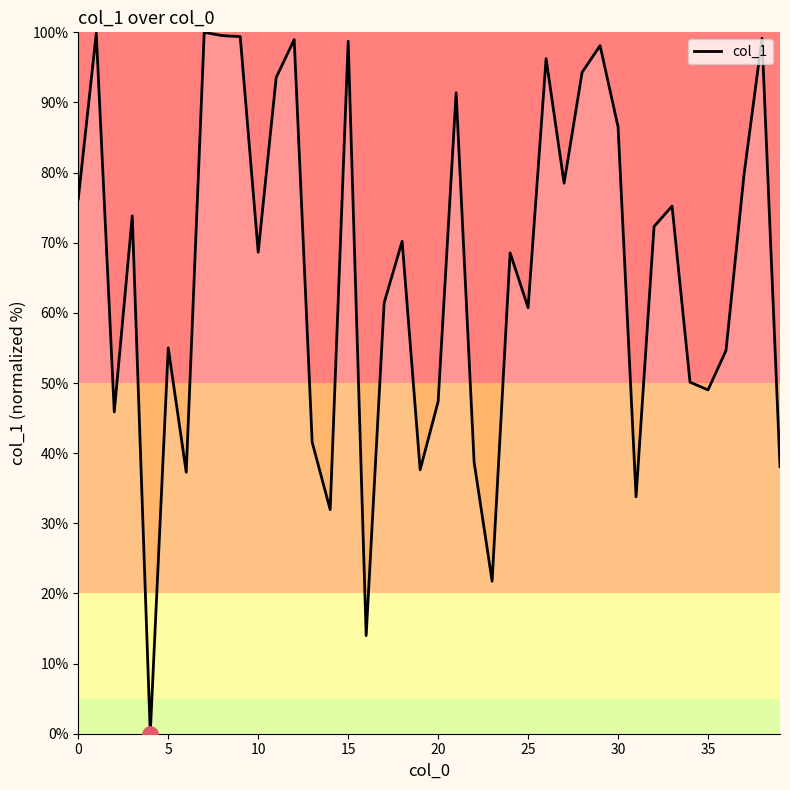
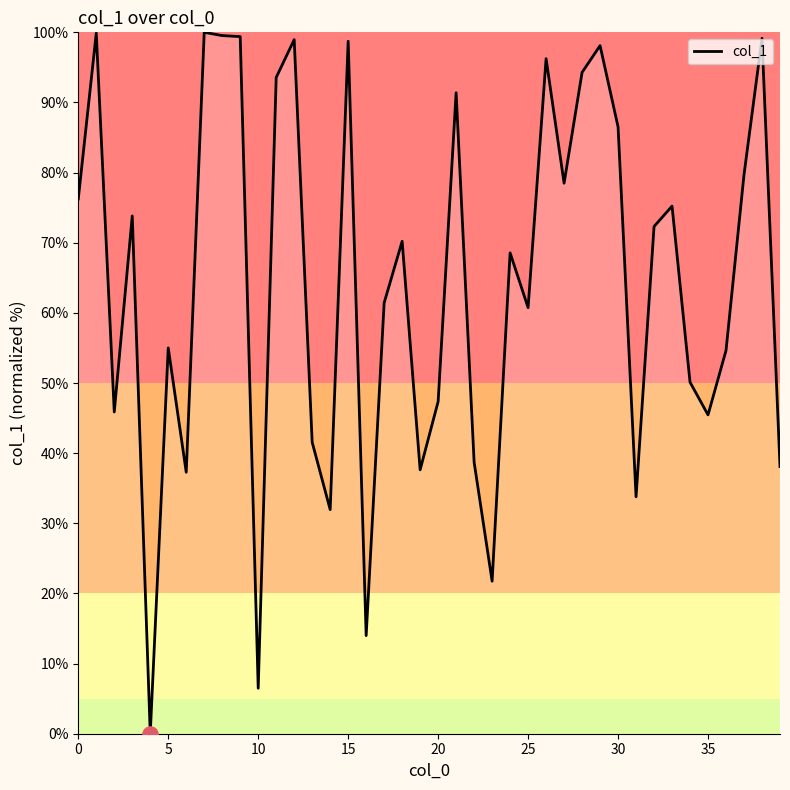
col_1, 10: 69% -> 6%
col_1, 35: 49% -> 45%
